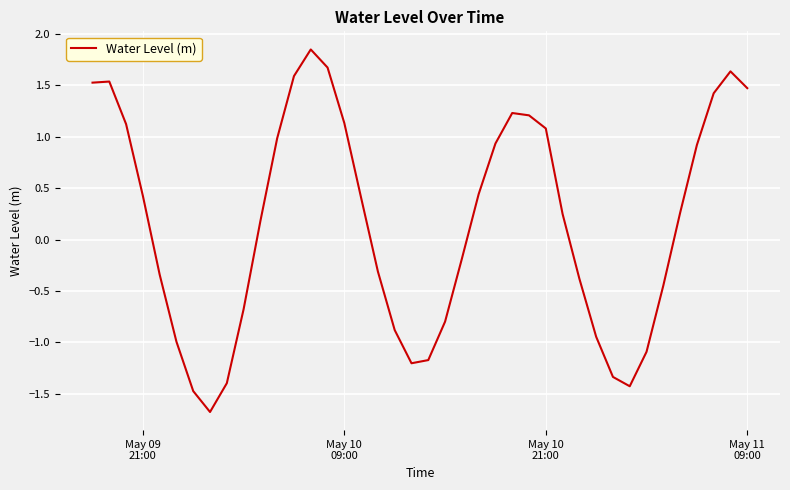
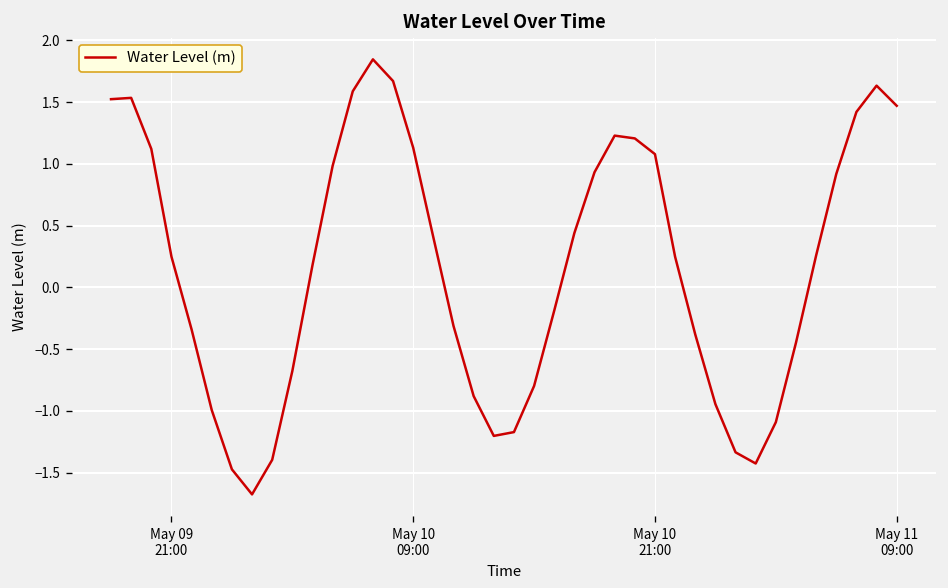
May 09 21:00: 0.42 -> 0.25
